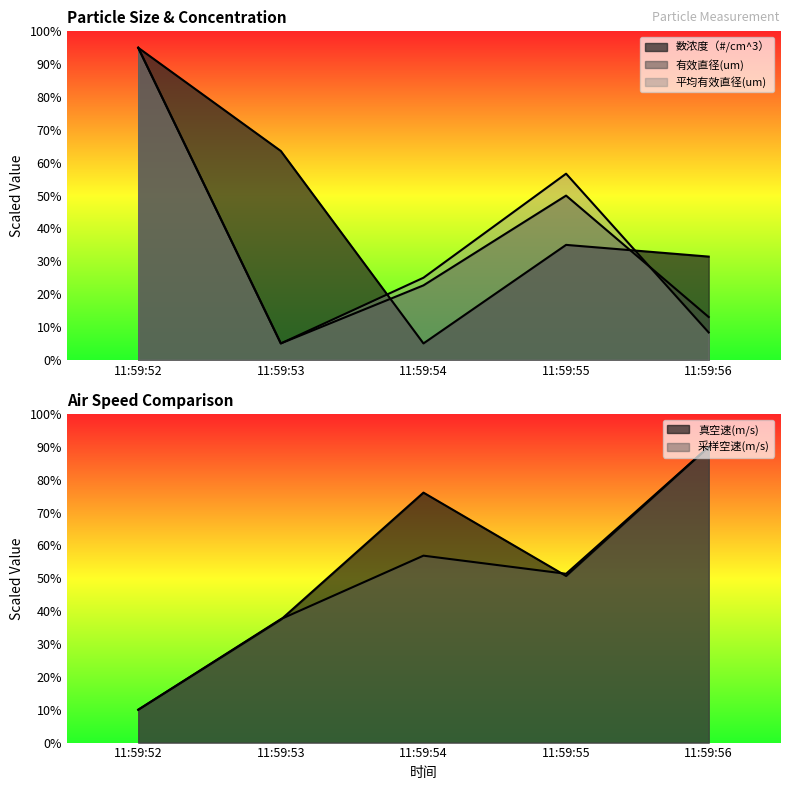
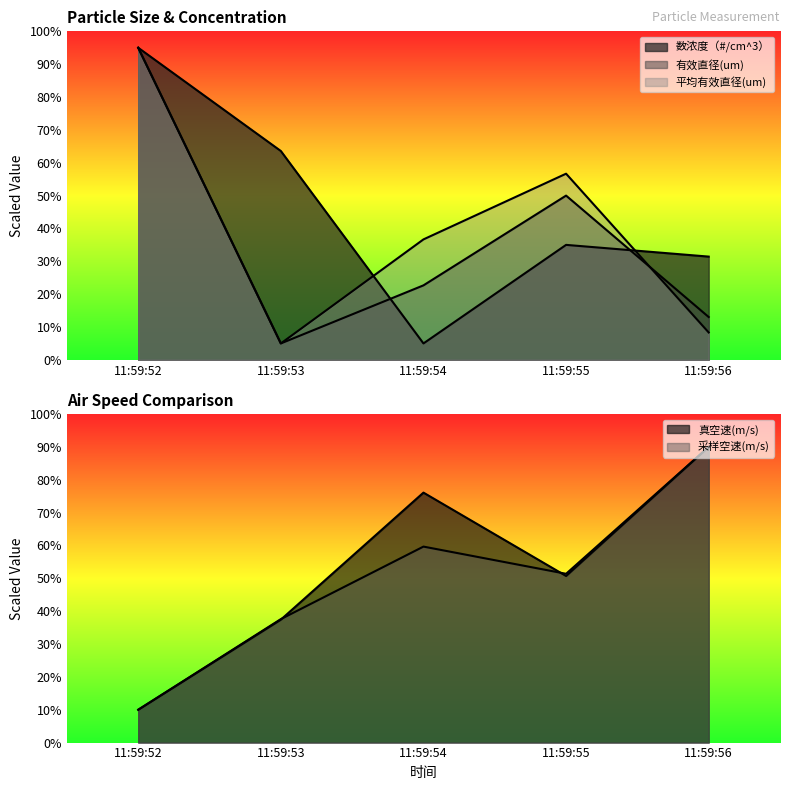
Particle Size & Concentration, 平均有效直径(um), 11:59:54: 25% -> 37%
Air Speed Comparison, 采样空速(m/s), 11:59:54: 57% -> 60%
